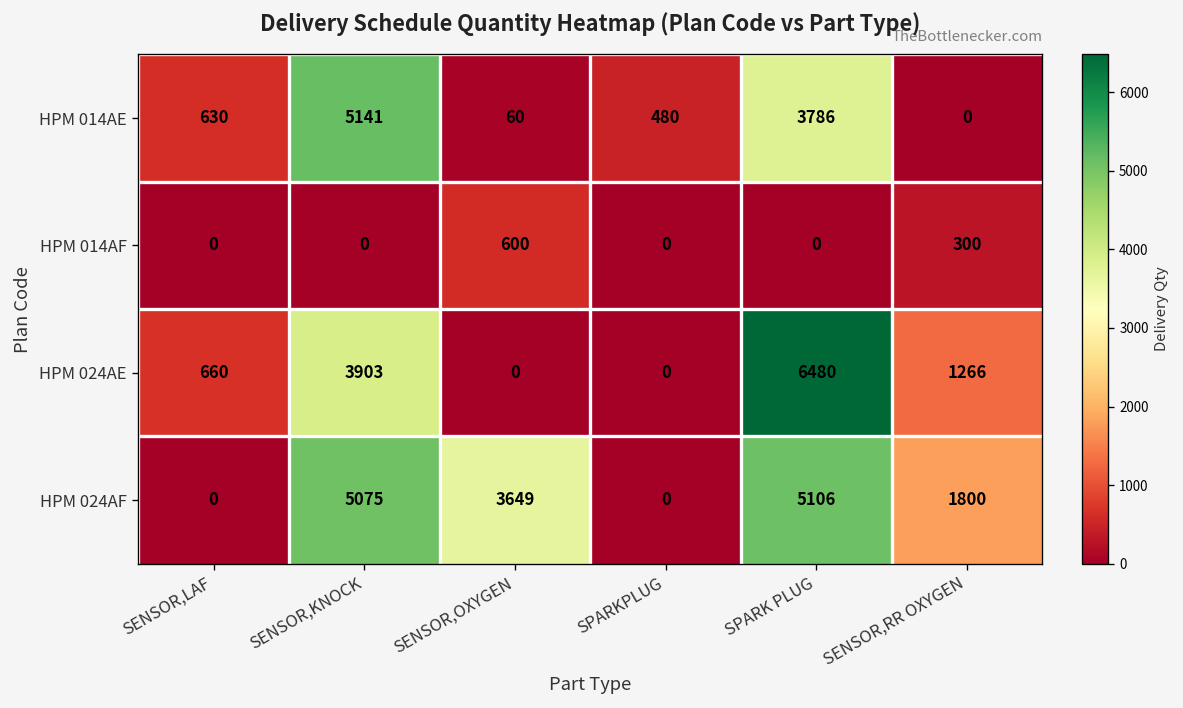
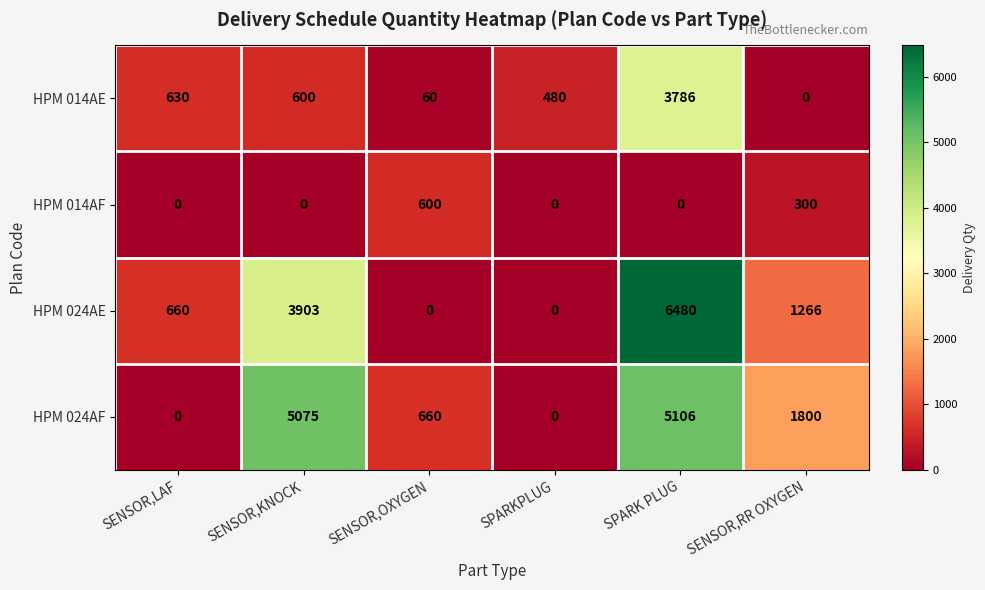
HPM 014AE, SENSOR,KNOCK: 5141 -> 600
HPM 024AF, SENSOR,OXYGEN: 3649 -> 660
